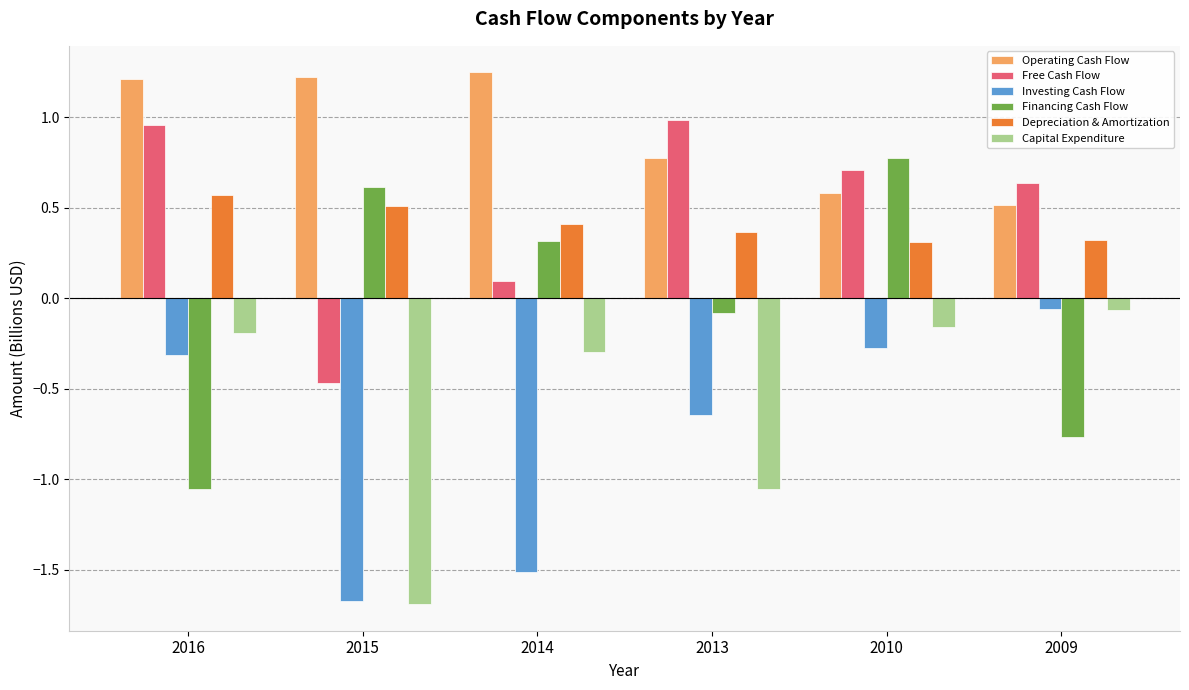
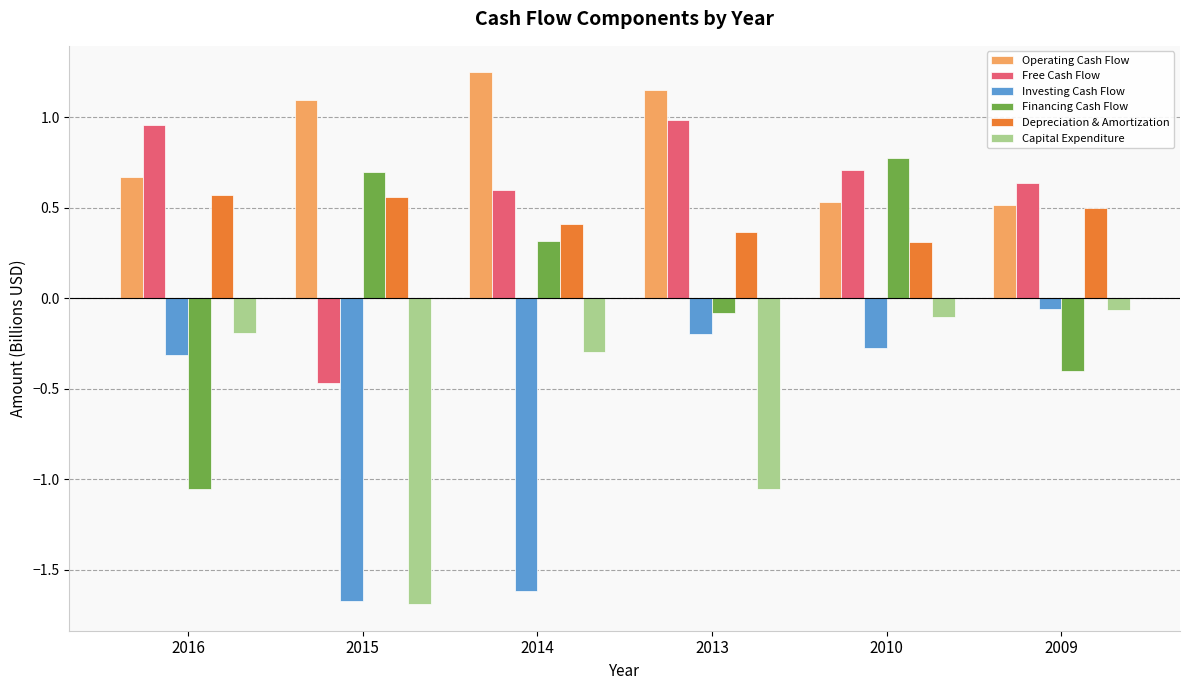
Operating Cash Flow, 2016: 1.21 -> 0.67
Operating Cash Flow, 2015: 1.22 -> 1.10
Financing Cash Flow, 2015: 0.61 -> 0.70
Depreciation & Amortization, 2015: 0.51 -> 0.56
Free Cash Flow, 2014: 0.10 -> 0.60
Investing Cash Flow, 2014: -1.51 -> -1.62
Operating Cash Flow, 2013: 0.78 -> 1.15
Investing Cash Flow, 2013: -0.65 -> -0.20
Operating Cash Flow, 2010: 0.58 -> 0.53
Capital Expenditure, 2010: -0.16 -> -0.10
Financing Cash Flow, 2009: -0.77 -> -0.40
Depreciation & Amortization, 2009: 0.32 -> 0.50
